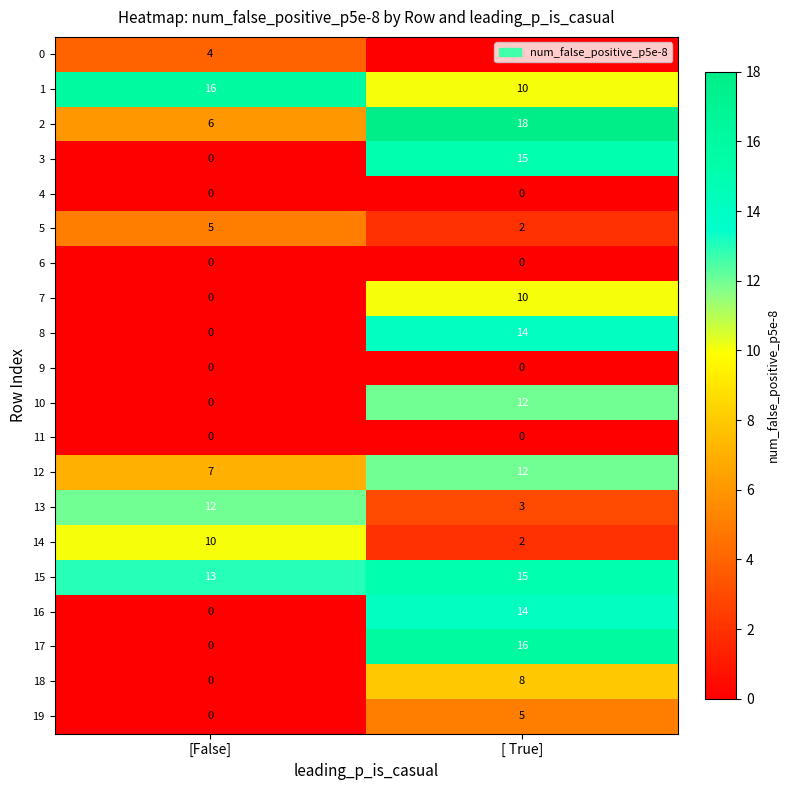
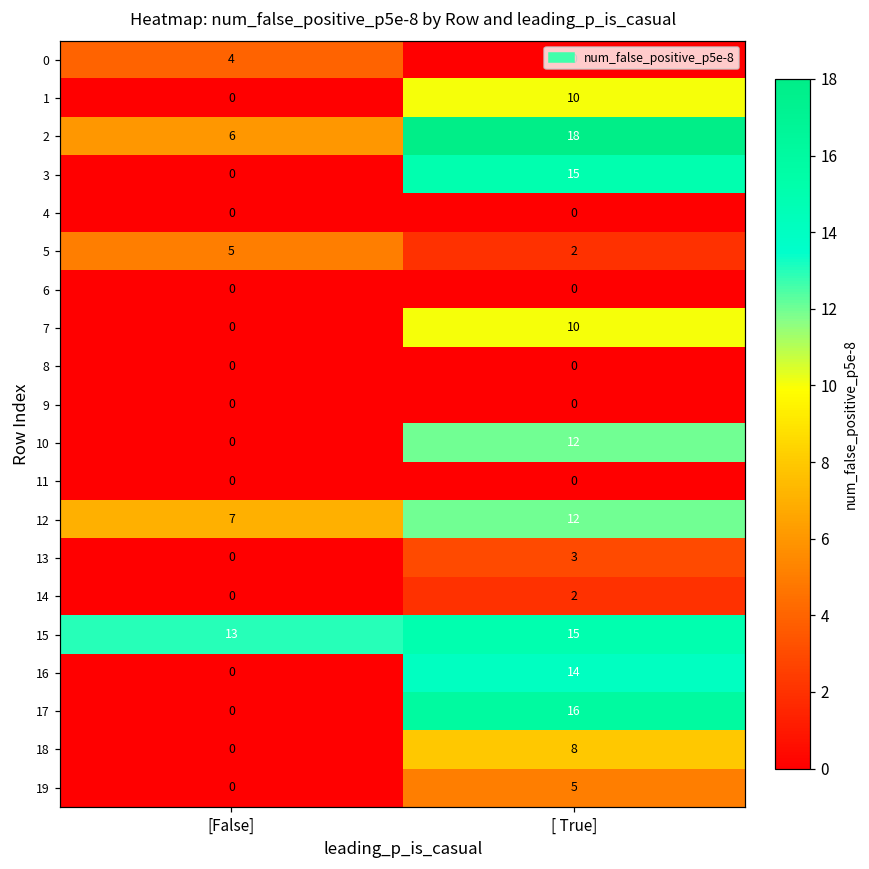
1, [False]: 16 -> 0
8, [ True]: 14 -> 0
13, [False]: 12 -> 0
14, [False]: 10 -> 0
